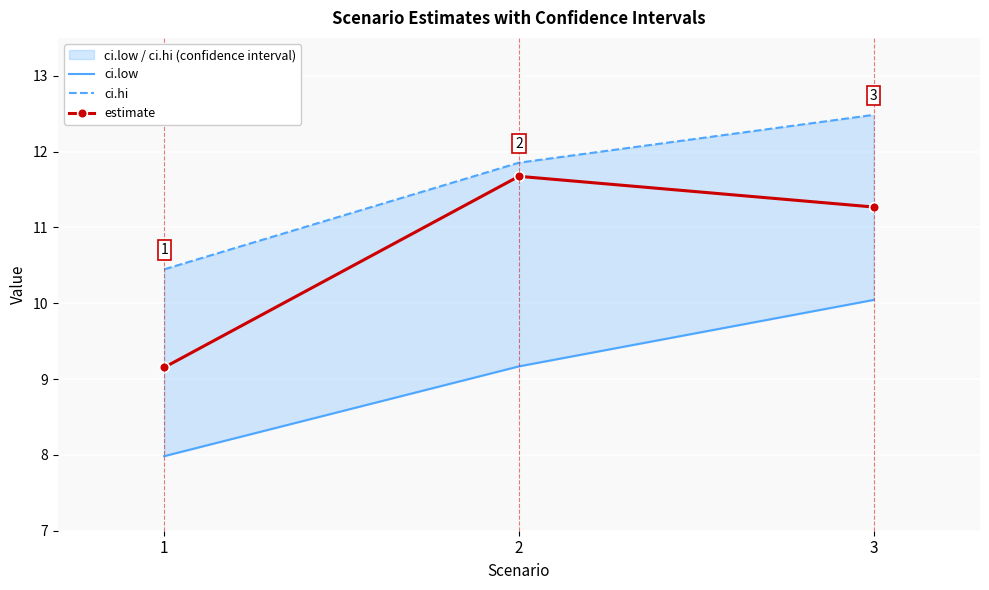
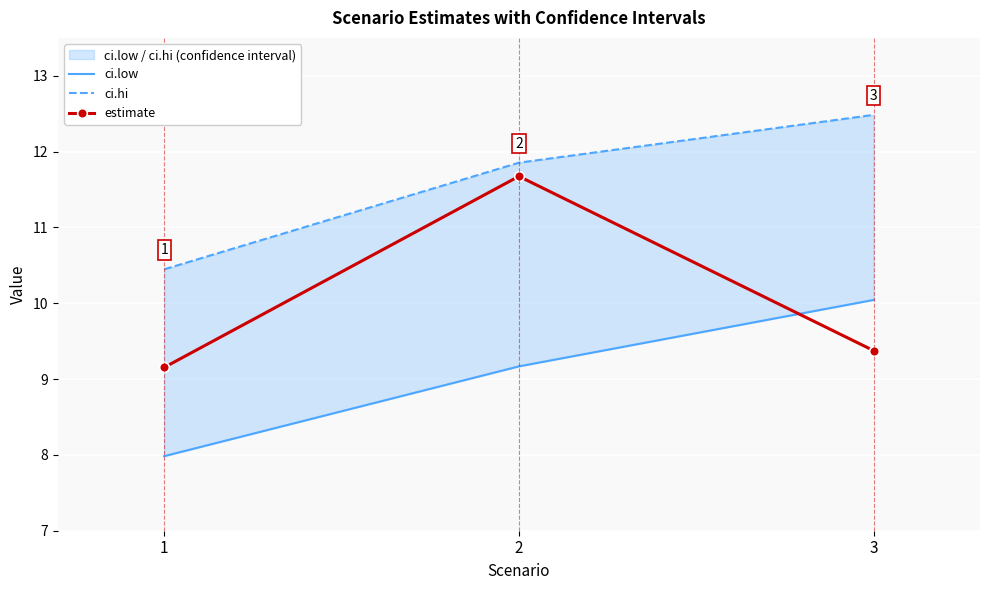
estimate, 3: 11.3 -> 9.4
